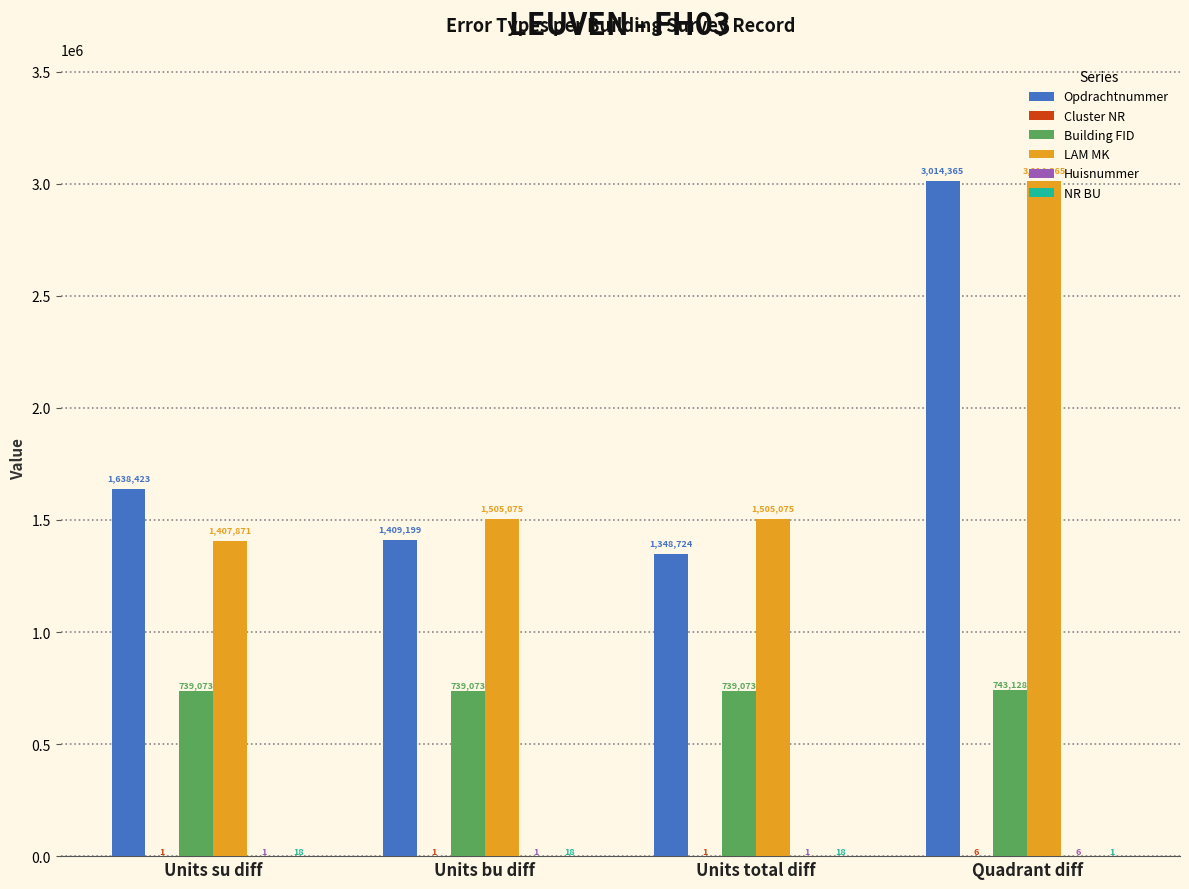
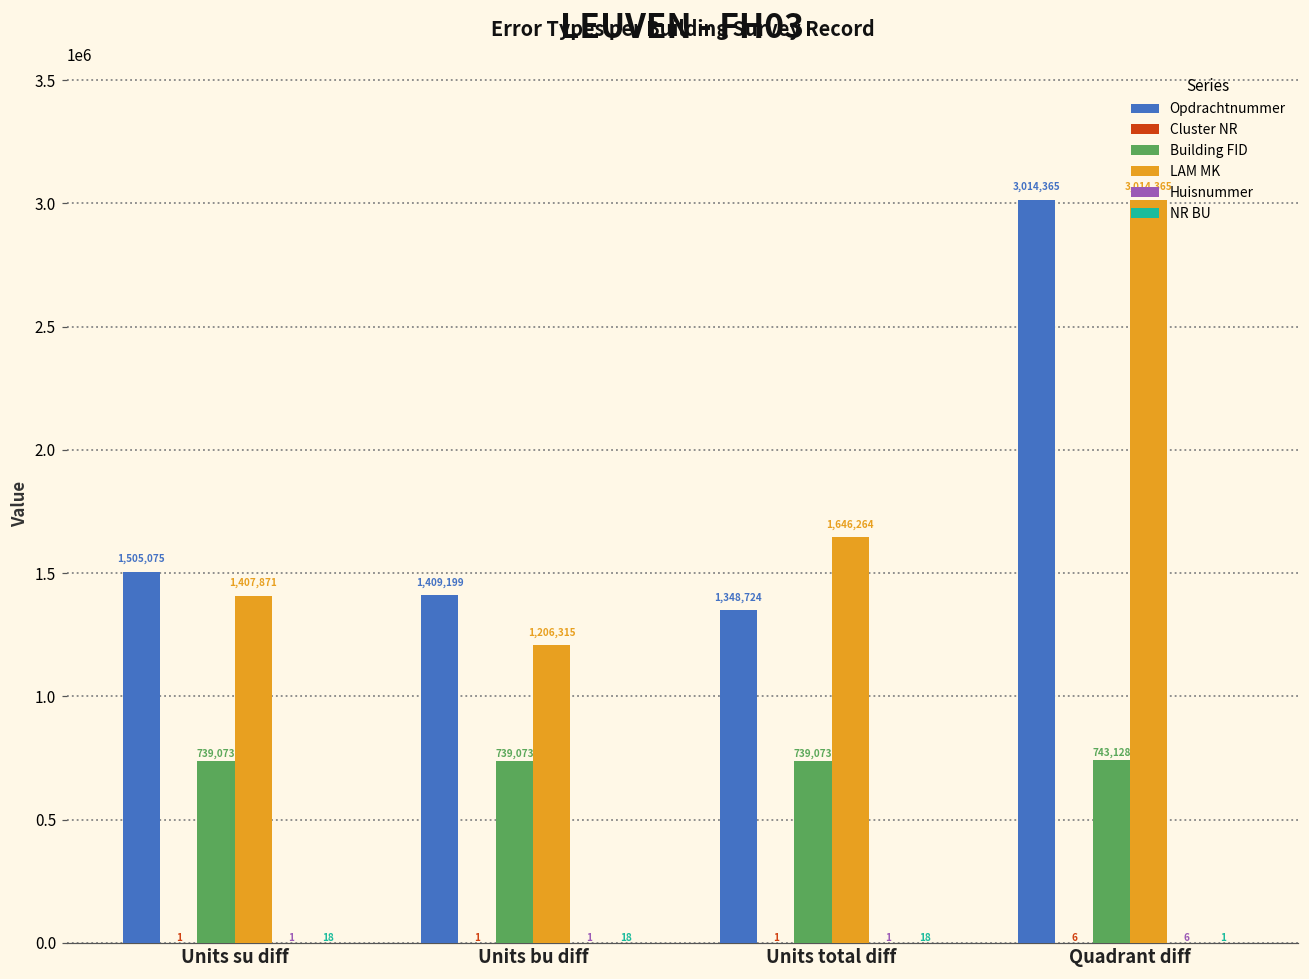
Opdrachtnummer, Units su diff: 1,638,423 -> 1,505,075
LAM MK, Units bu diff: 1,505,075 -> 1,206,315
LAM MK, Units total diff: 1,505,075 -> 1,646,264
